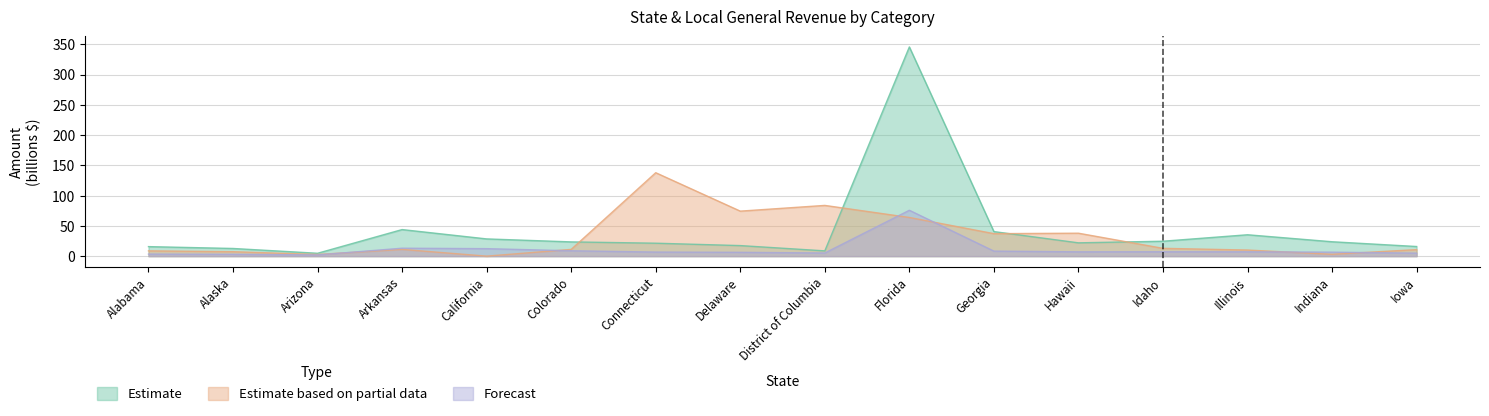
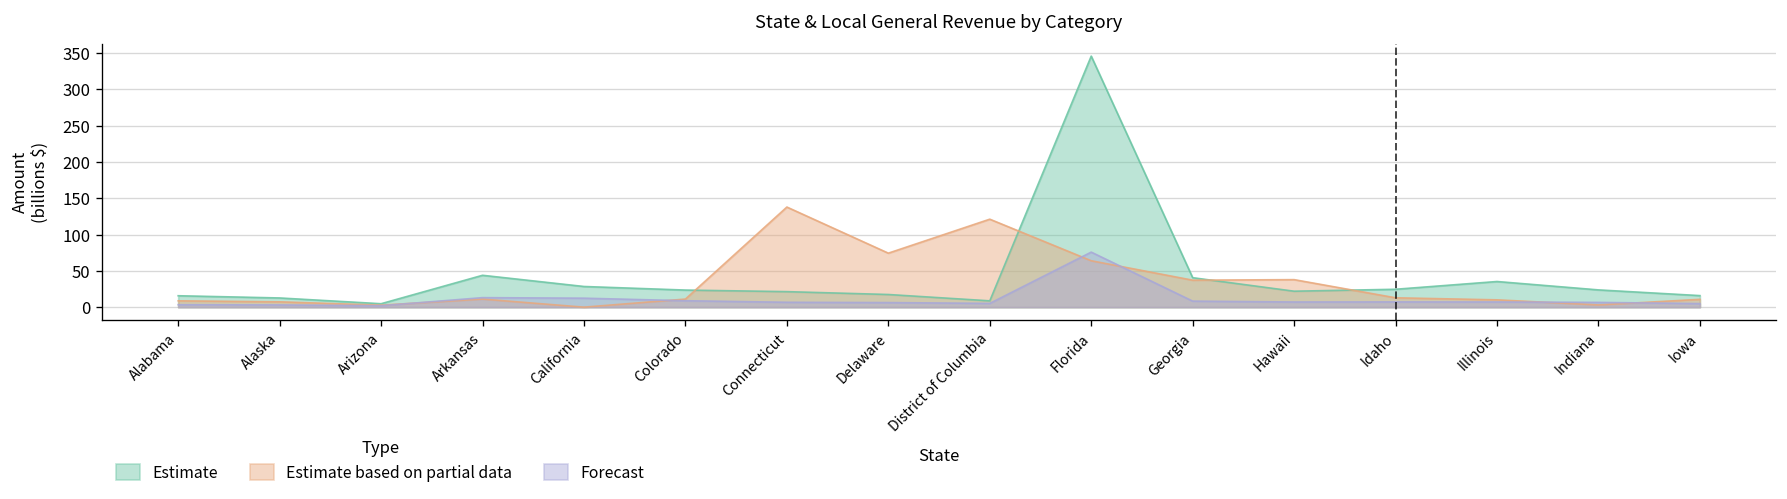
Estimate based on partial data, District of Columbia: 80 -> 120
